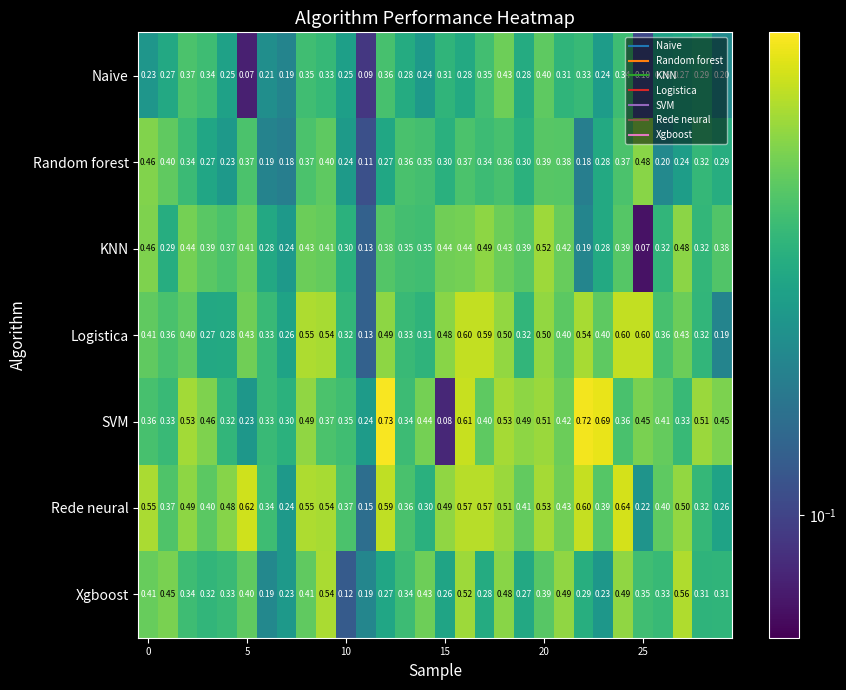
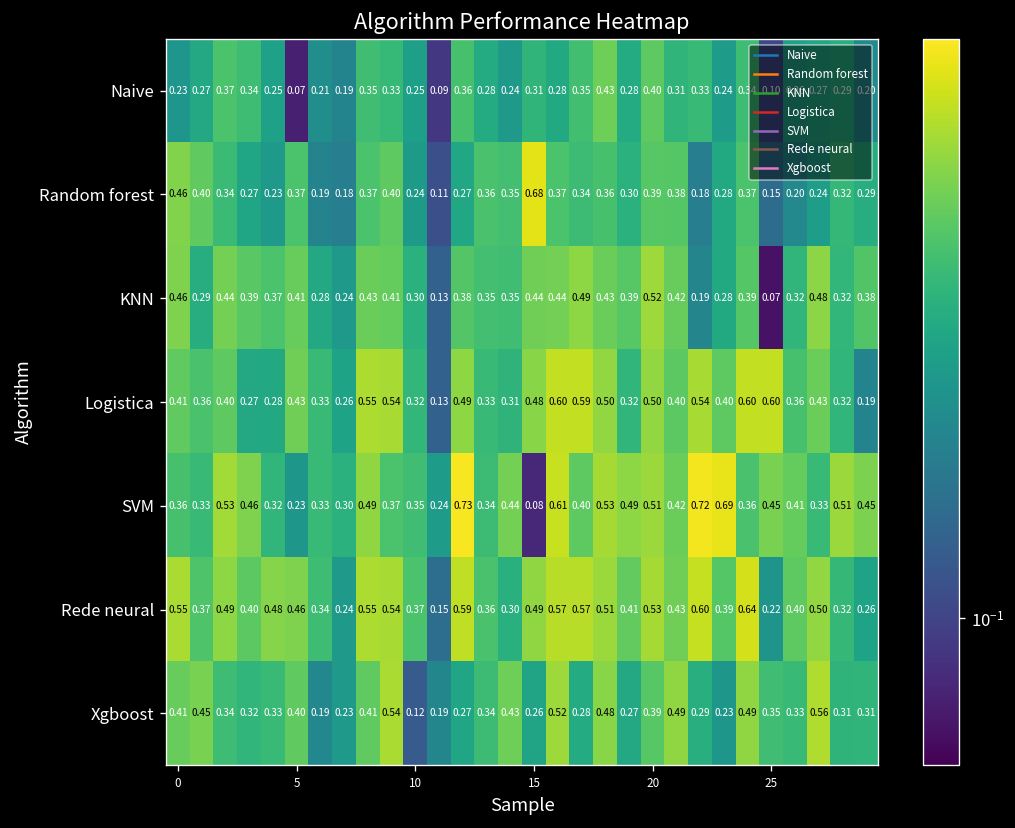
Random forest, 15: 0.30 -> 0.68
Random forest, 25: 0.48 -> 0.15
Rede neural, 5: 0.62 -> 0.46
